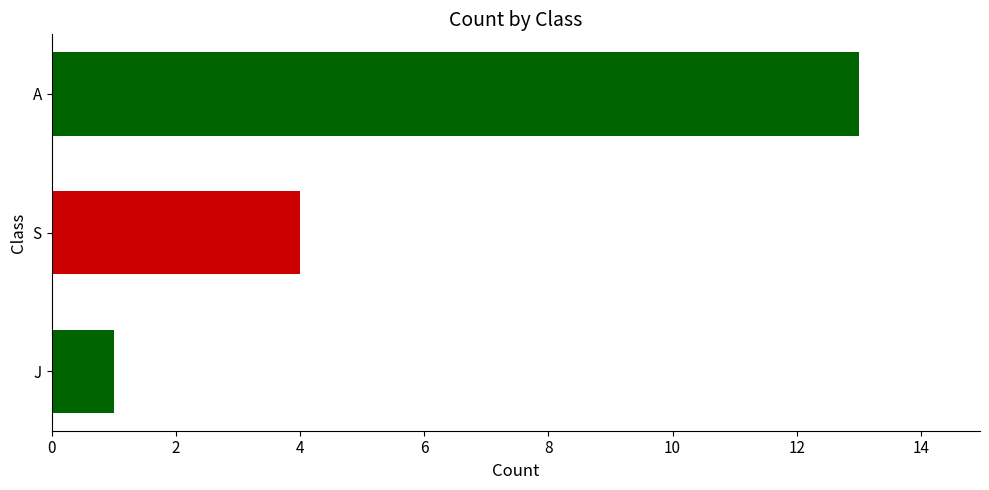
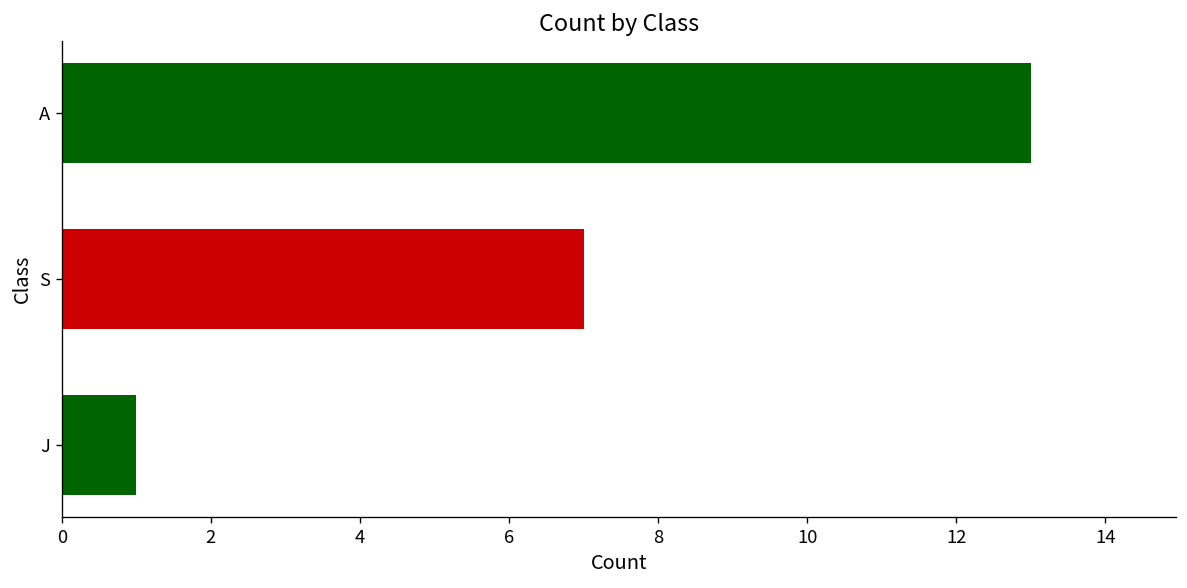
S: 4 -> 7
